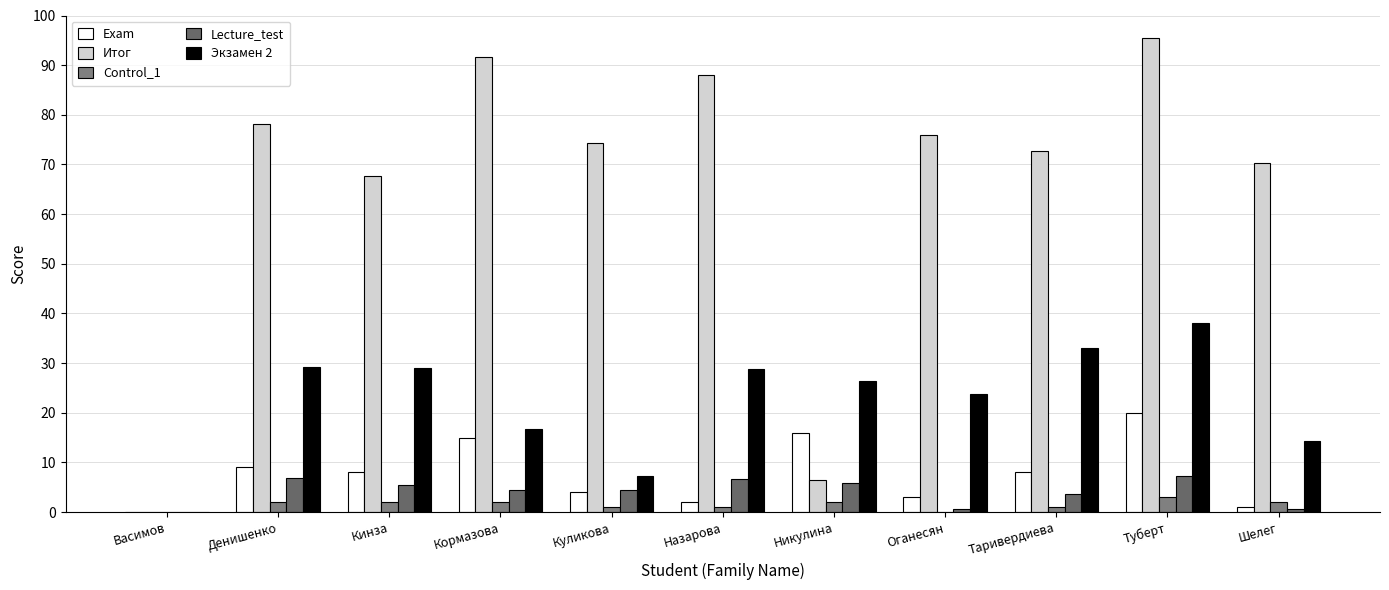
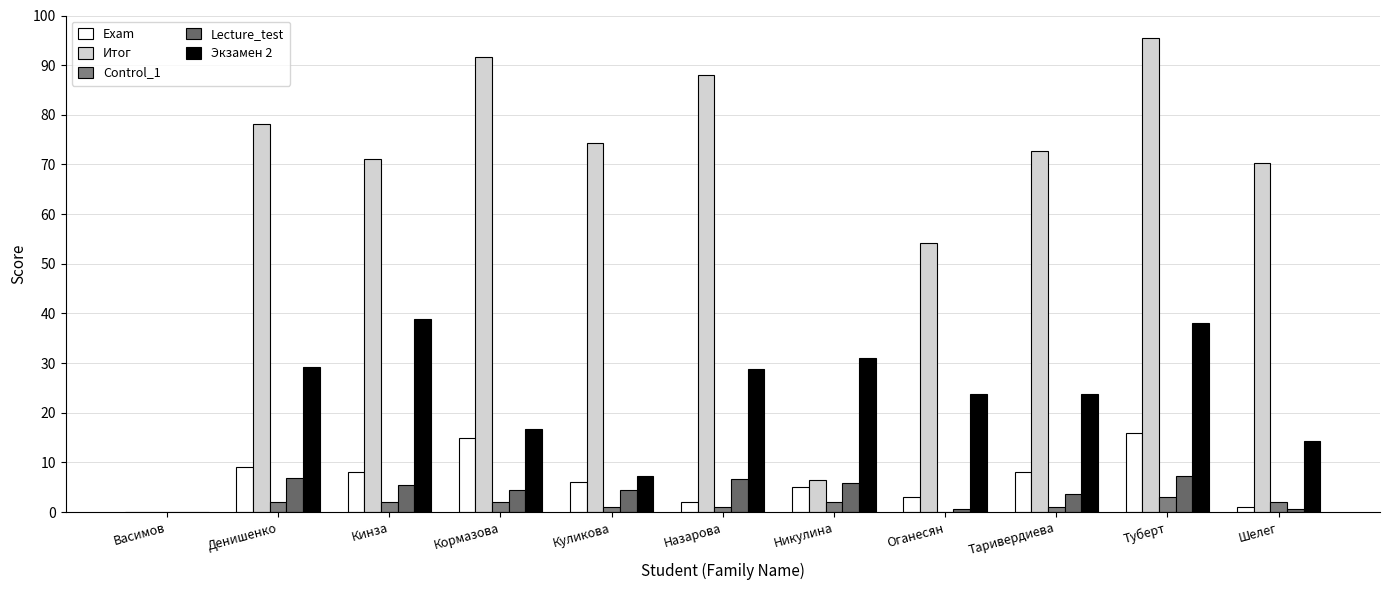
Итог, Кинза: 68 -> 71
Экзамен 2, Кинза: 29 -> 39
Exam, Куликова: 4 -> 6
Exam, Никулина: 16 -> 5
Экзамен 2, Никулина: 26 -> 31
Итог, Оганесян: 76 -> 54
Экзамен 2, Таривердиева: 33 -> 24
Exam, Туберт: 20 -> 16
